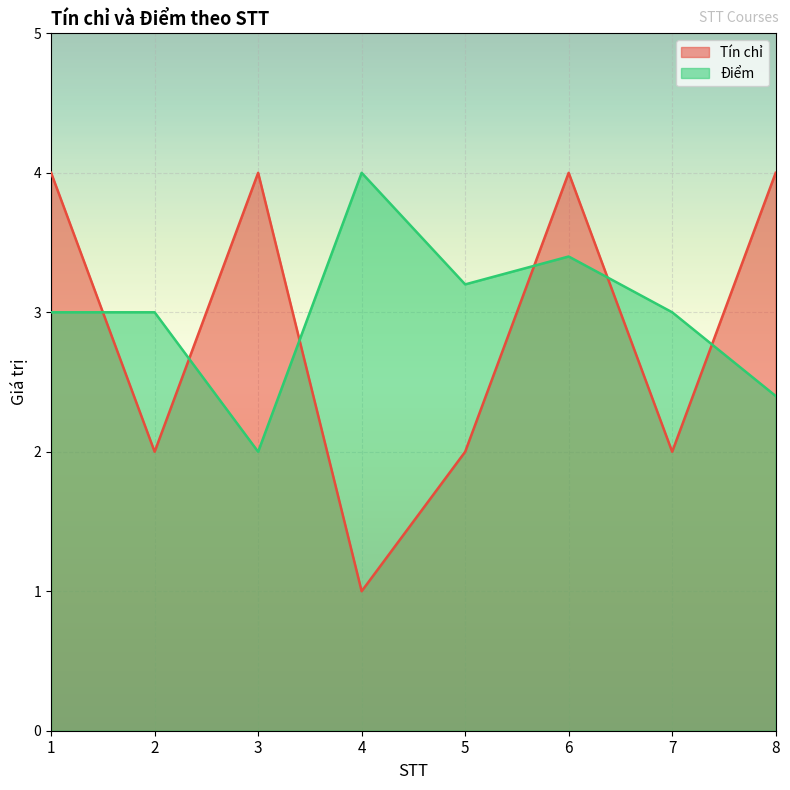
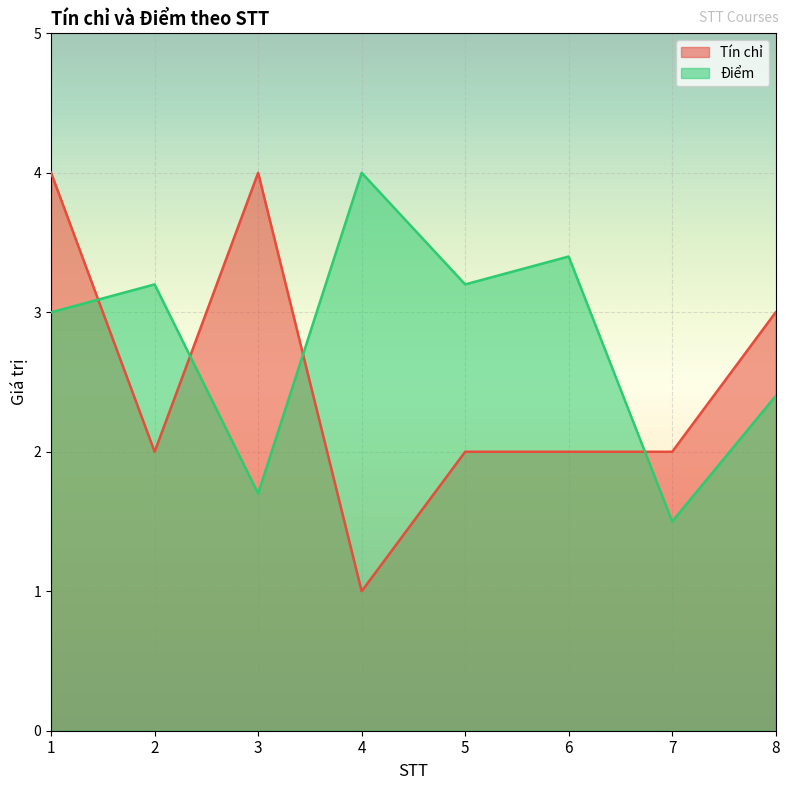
Điểm, 2: 3.0 -> 3.2
Điểm, 3: 2.0 -> 1.7
Tín chỉ, 6: 4 -> 2
Điểm, 7: 3.0 -> 1.5
Tín chỉ, 8: 4 -> 3
